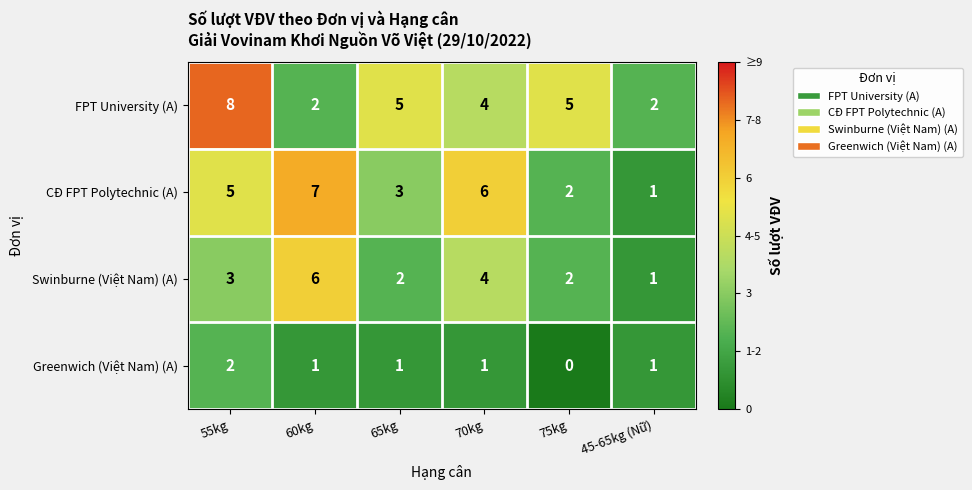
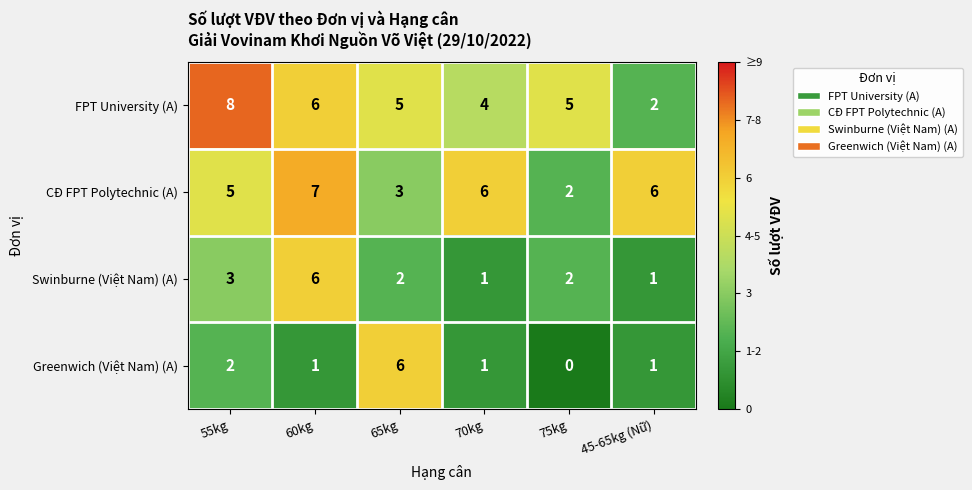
FPT University (A), 60kg: 2 -> 6
CĐ FPT Polytechnic (A), 45-65kg (Nữ): 1 -> 6
Swinburne (Việt Nam) (A), 70kg: 4 -> 1
Greenwich (Việt Nam) (A), 65kg: 1 -> 6
